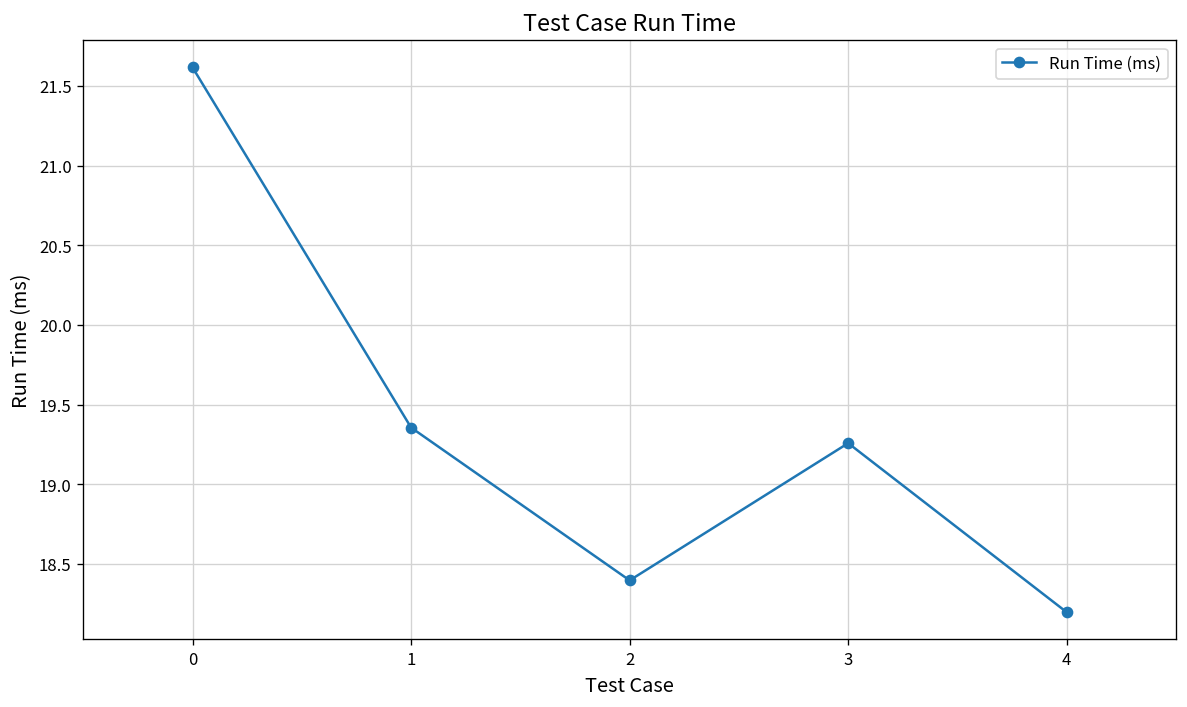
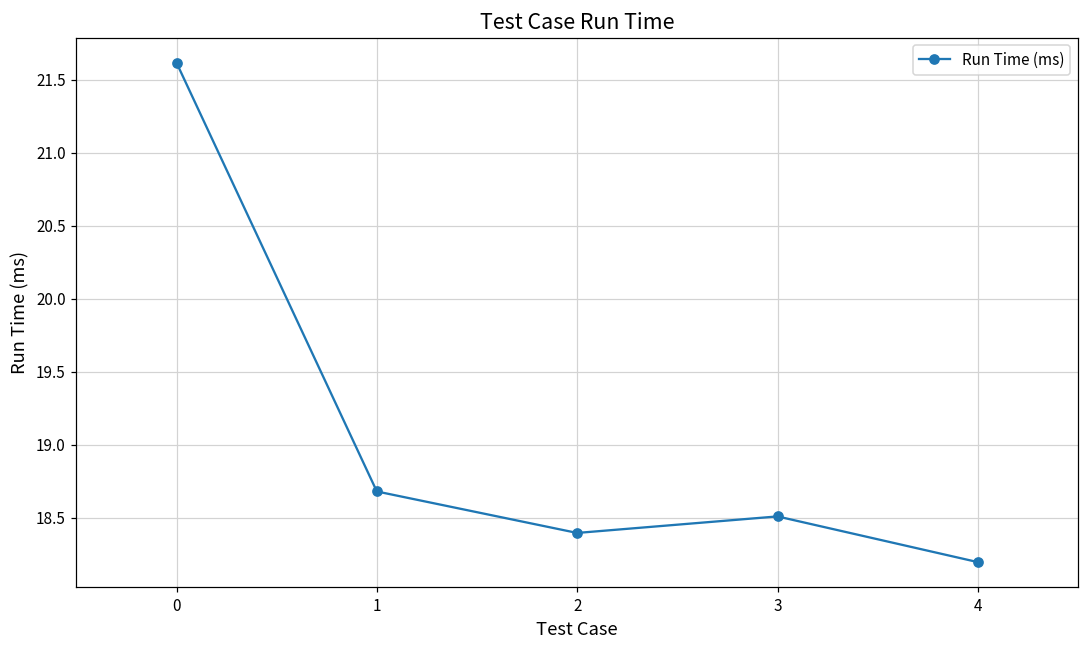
1: 19.36 -> 18.68
3: 19.26 -> 18.51
